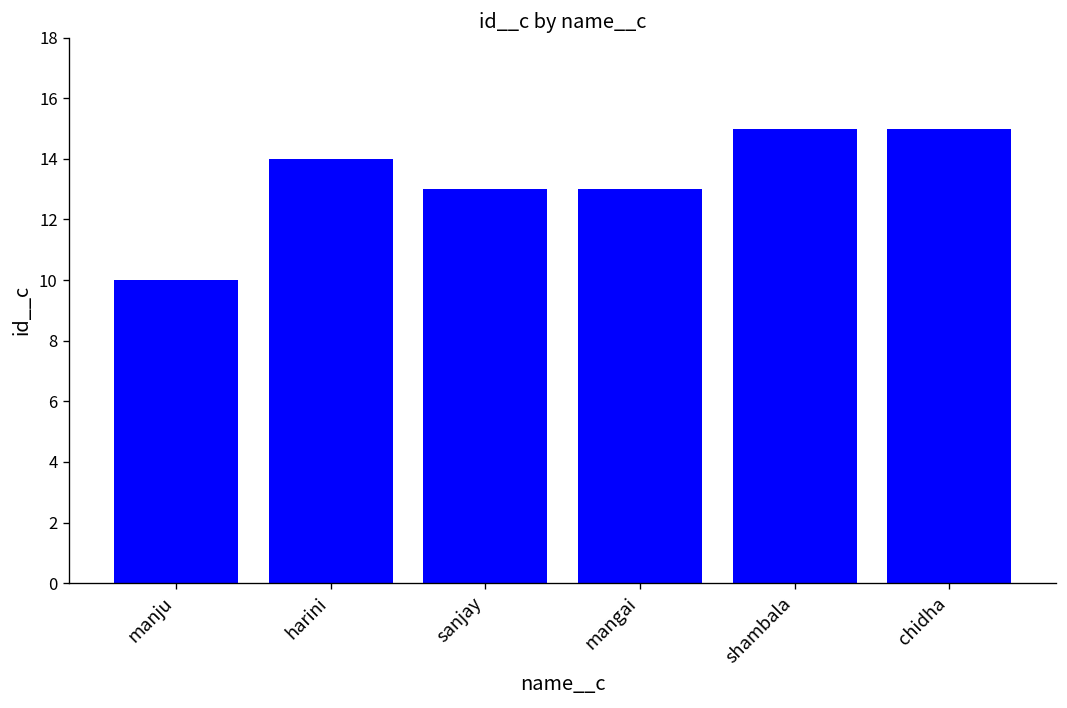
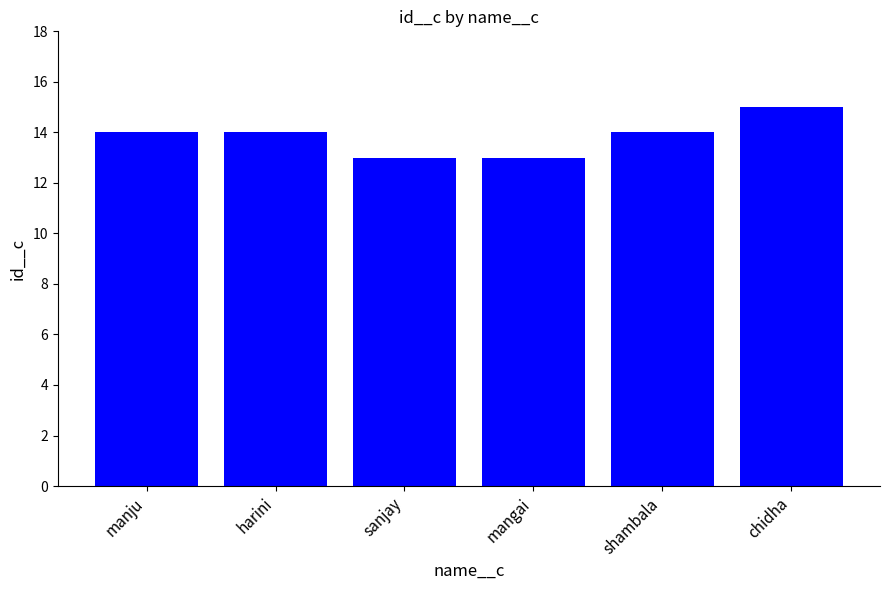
manju: 10 -> 14
shambala: 15 -> 14
